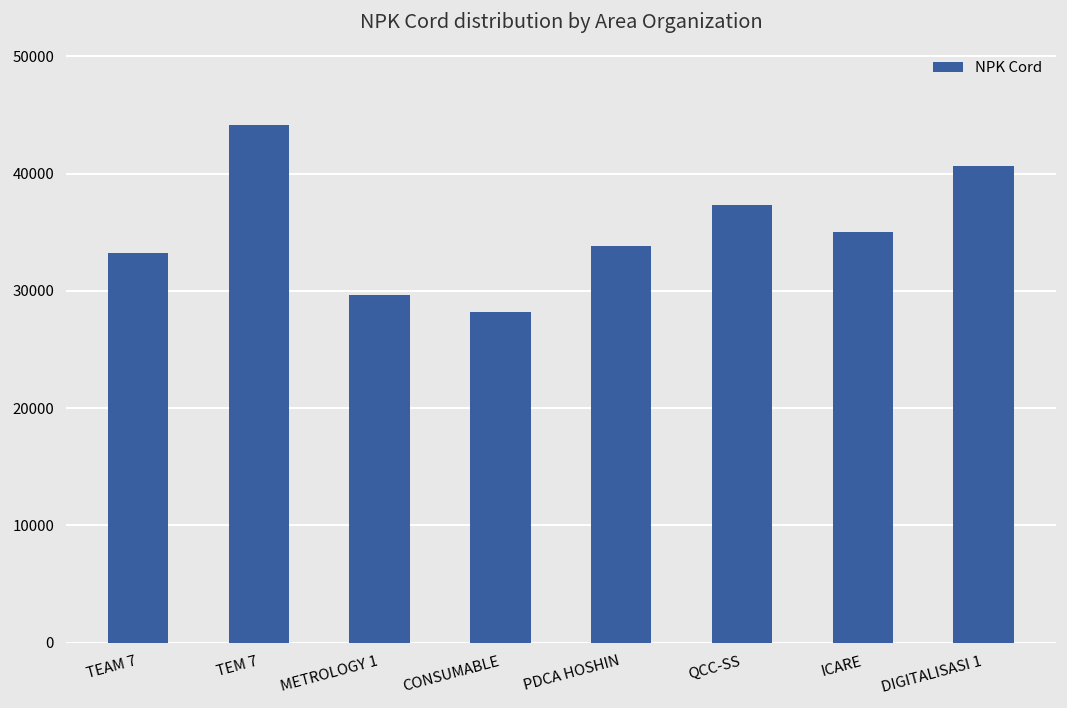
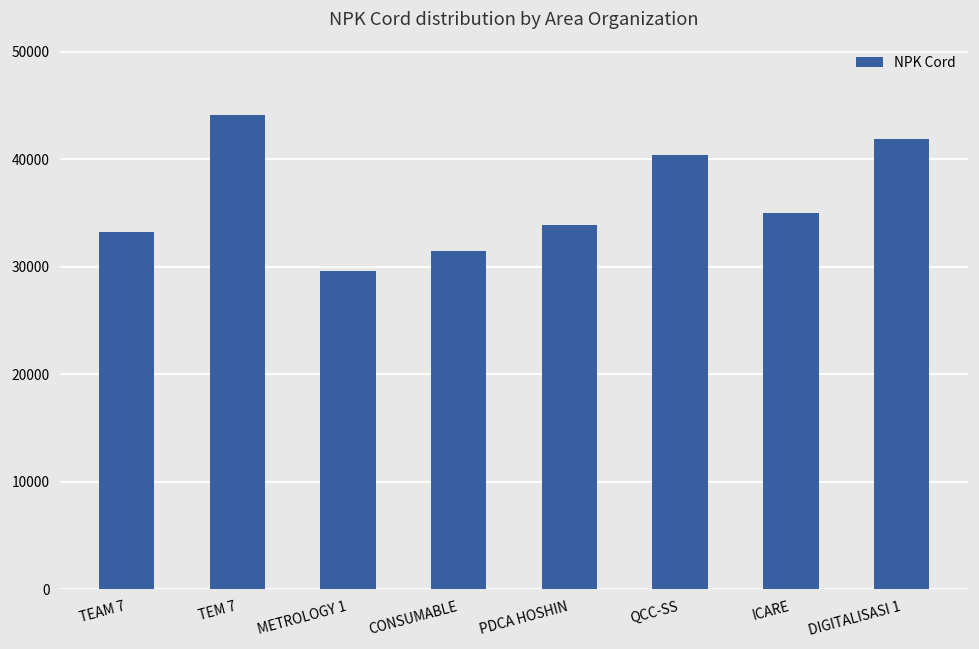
CONSUMABLE: 28000 -> 31000
QCC-SS: 37000 -> 40000
DIGITALISASI 1: 41000 -> 42000
